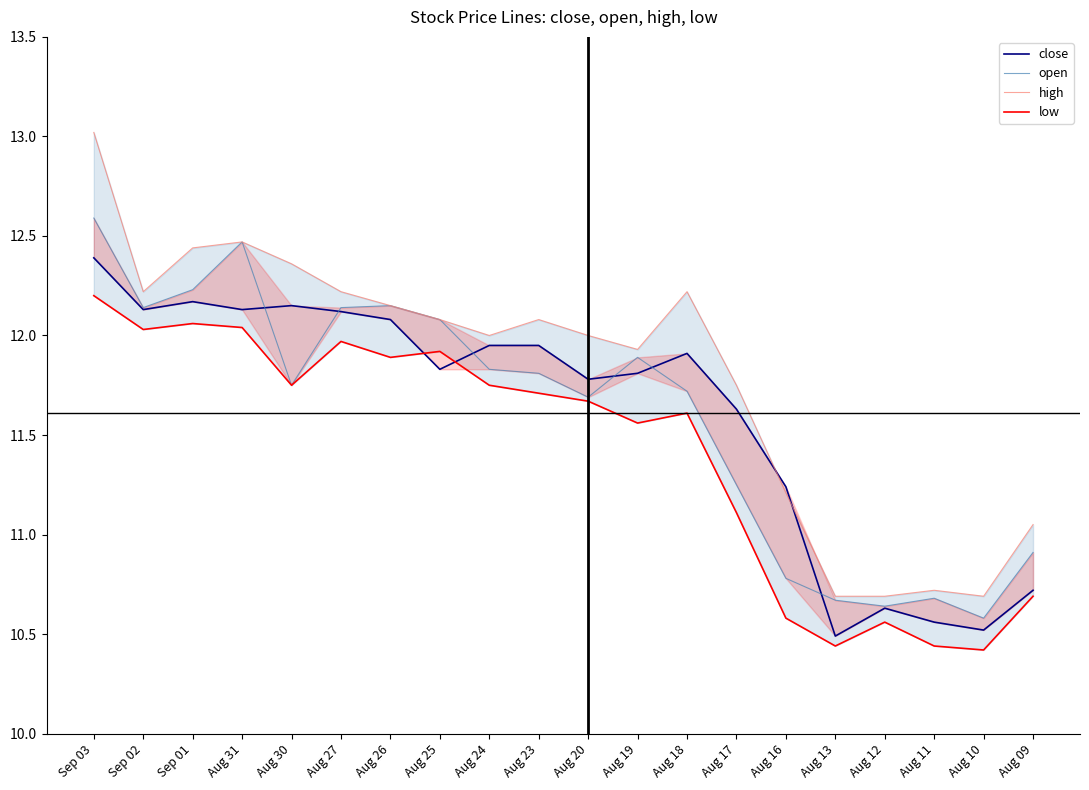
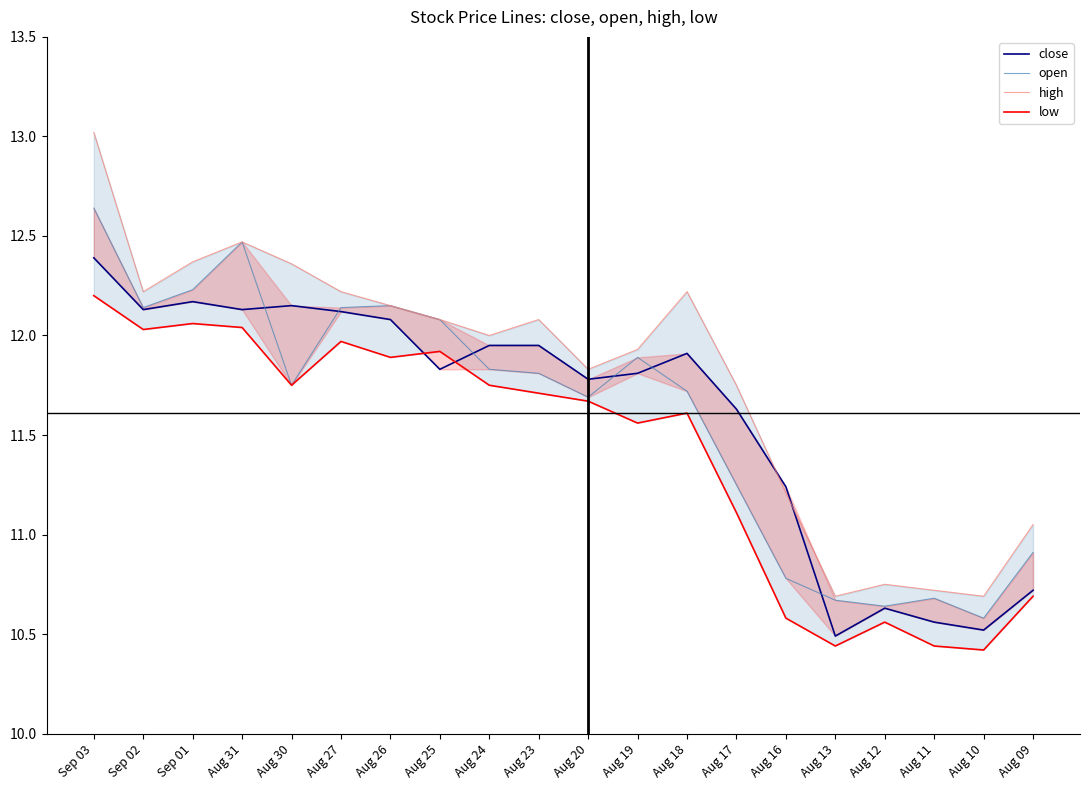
open, Sep 03: 12.59 -> 12.64
high, Sep 01: 12.44 -> 12.37
high, Aug 20: 12.00 -> 11.83
high, Aug 12: 10.69 -> 10.75
